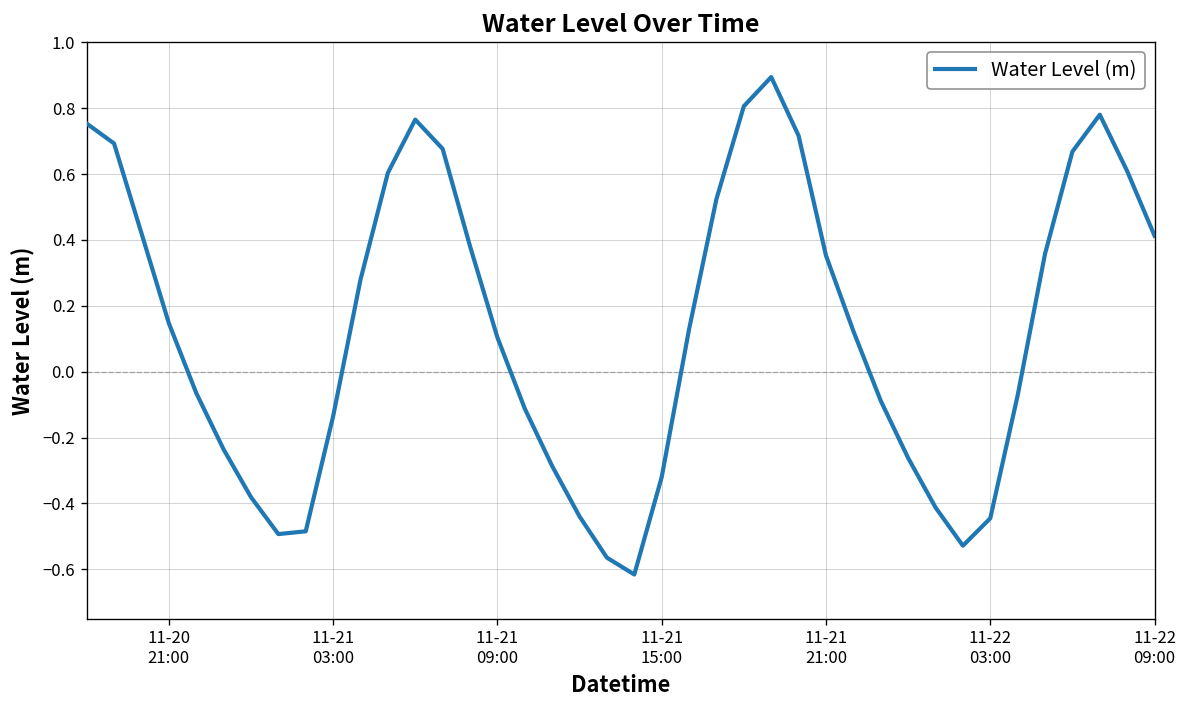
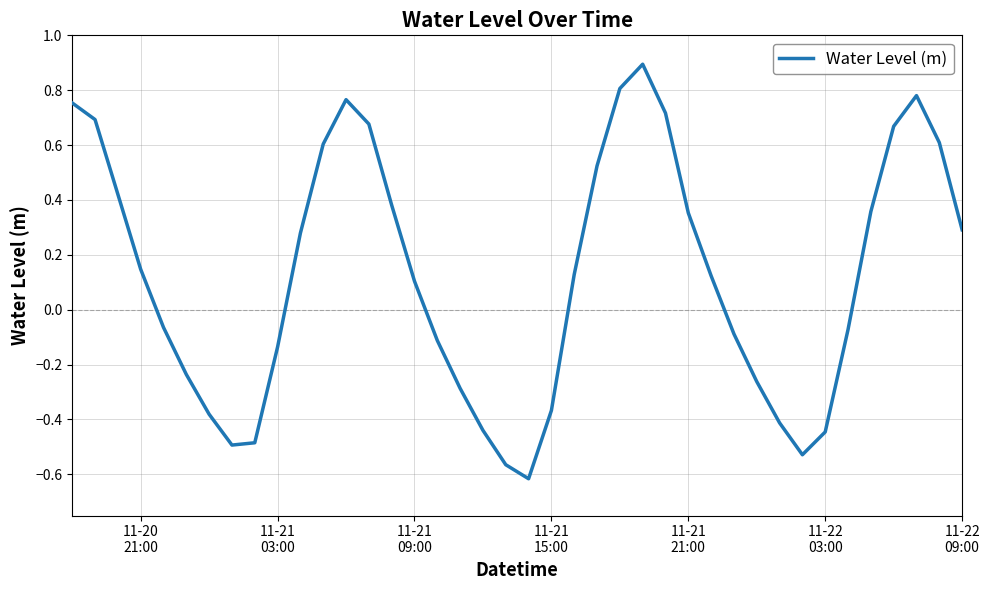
11-21 15:00: -0.32 -> -0.37
11-22 09:00: 0.41 -> 0.29
